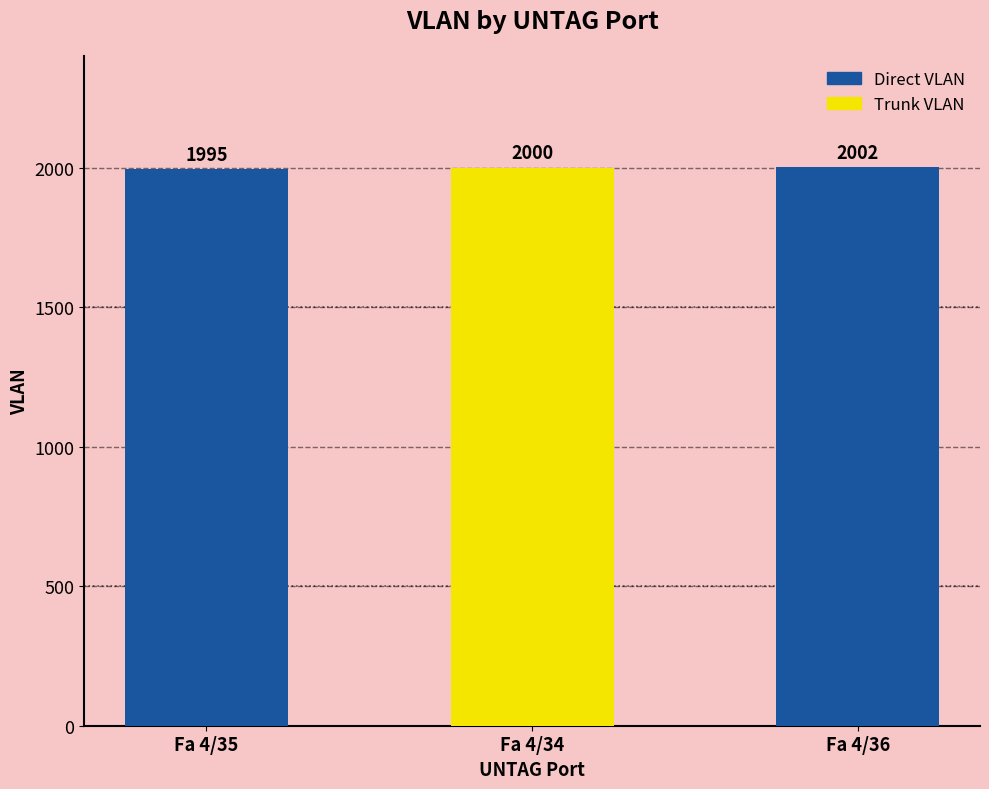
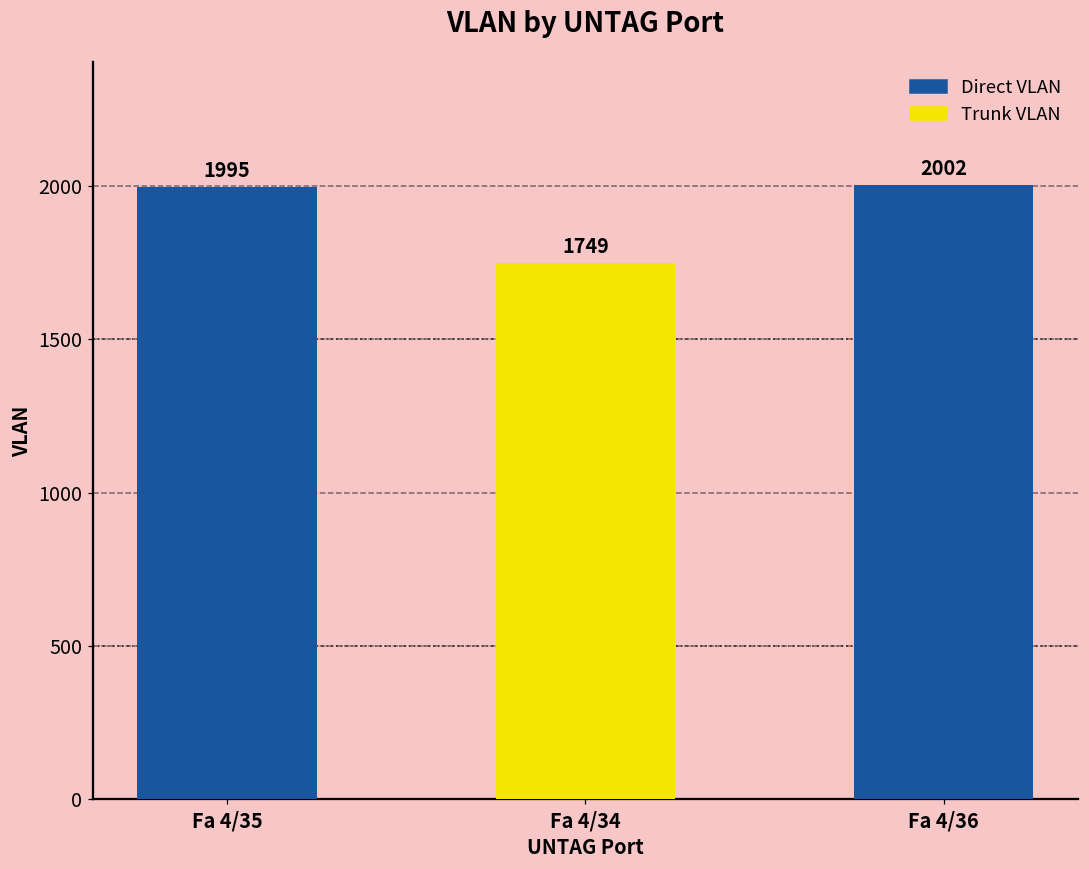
Fa 4/34: 2000 -> 1749
